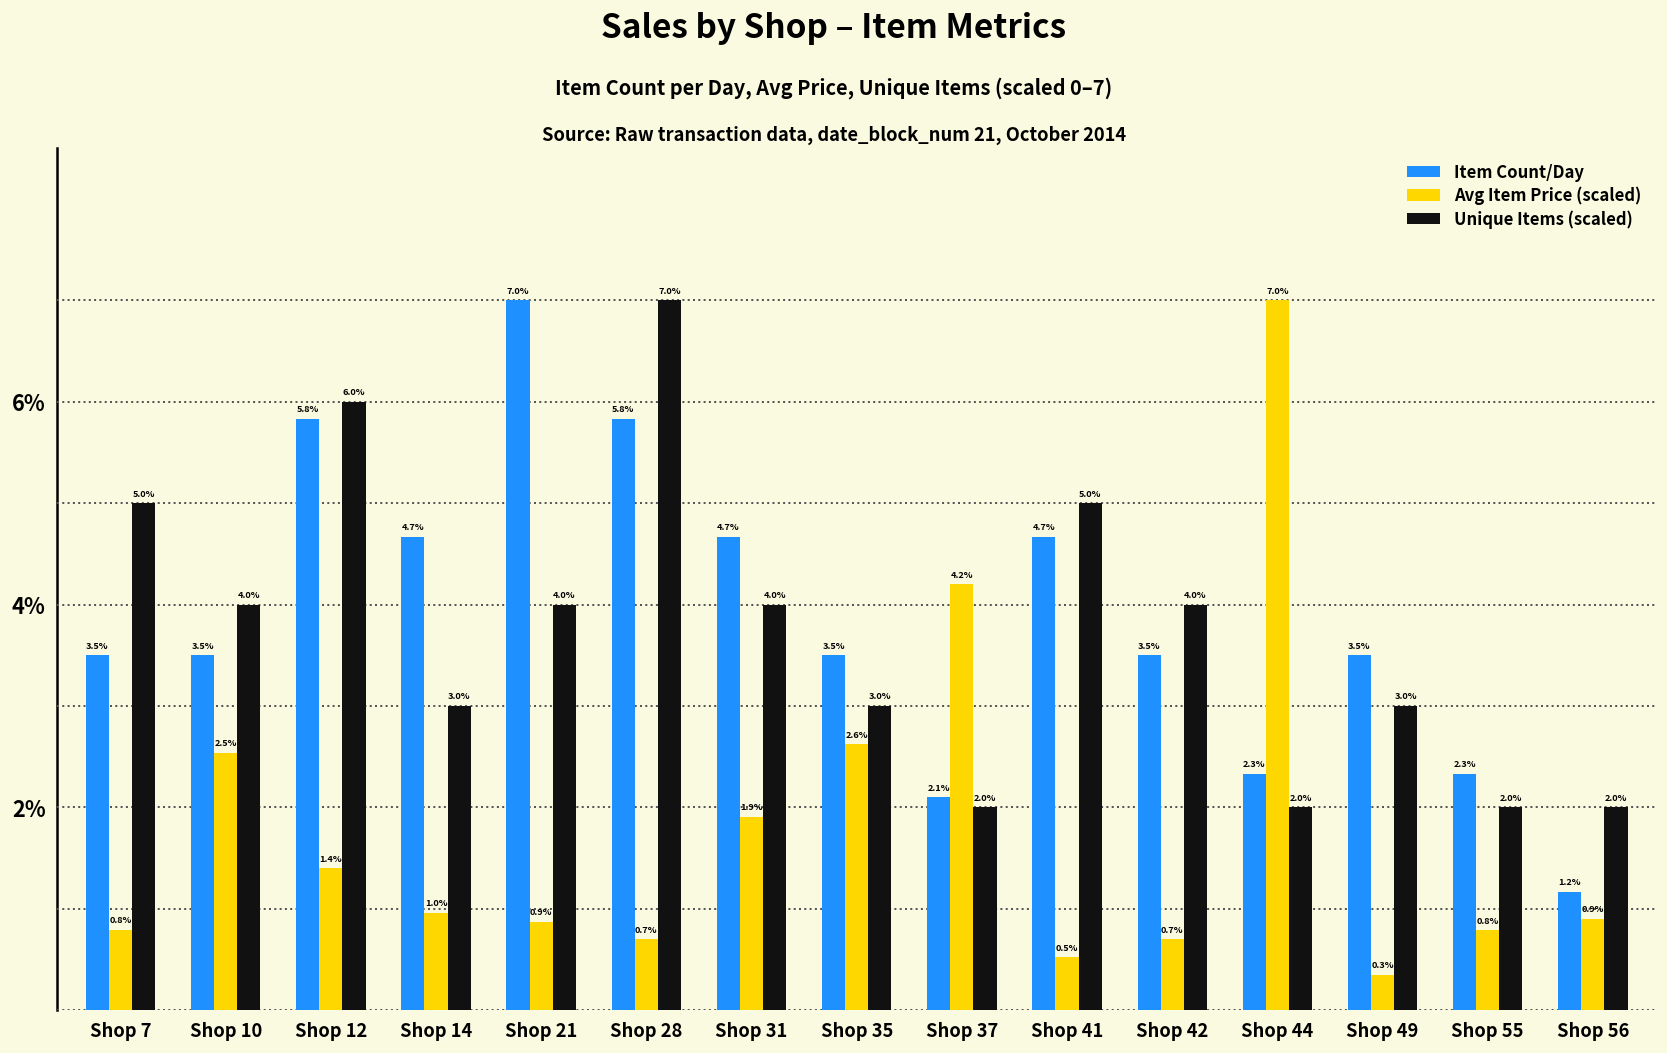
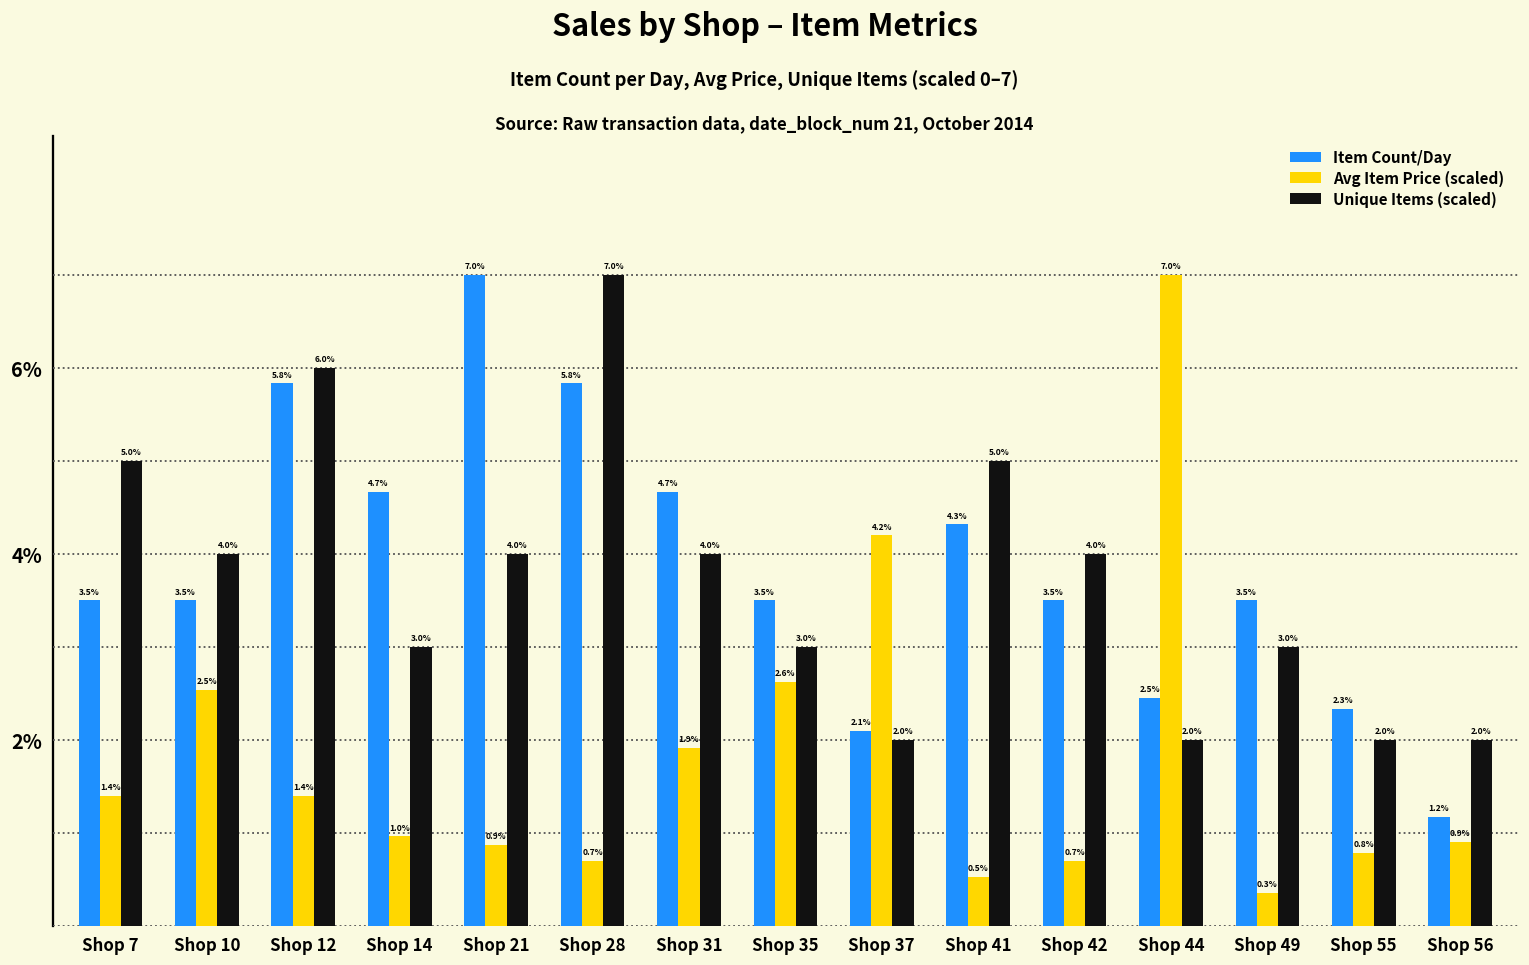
Avg Item Price (scaled), Shop 7: 0.8% -> 1.4%
Item Count/Day, Shop 41: 4.7% -> 4.3%
Item Count/Day, Shop 44: 2.3% -> 2.5%
